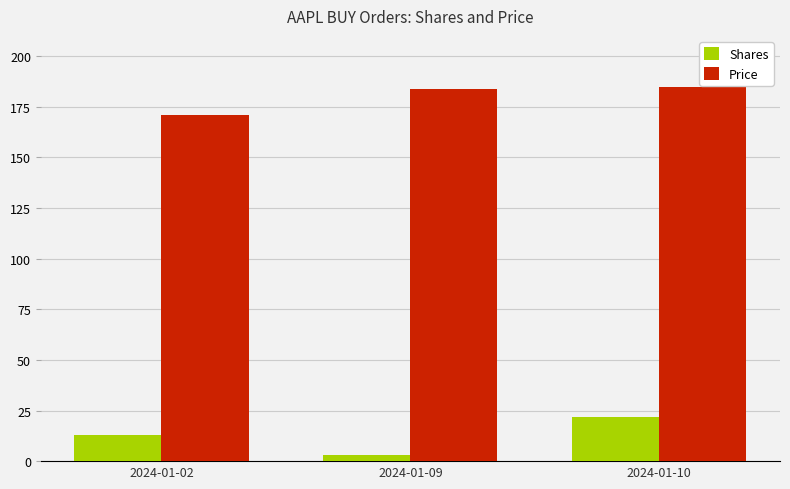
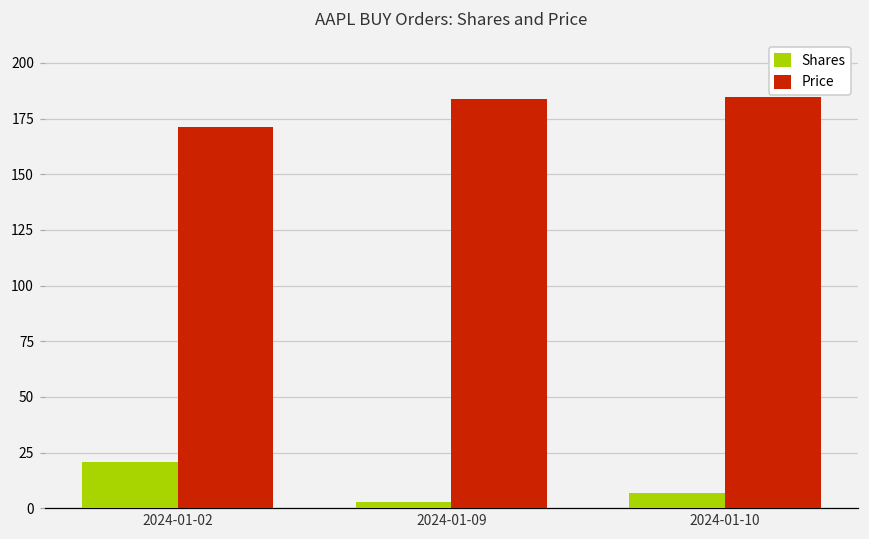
Shares, 2024-01-02: 13 -> 21
Shares, 2024-01-10: 22 -> 7
